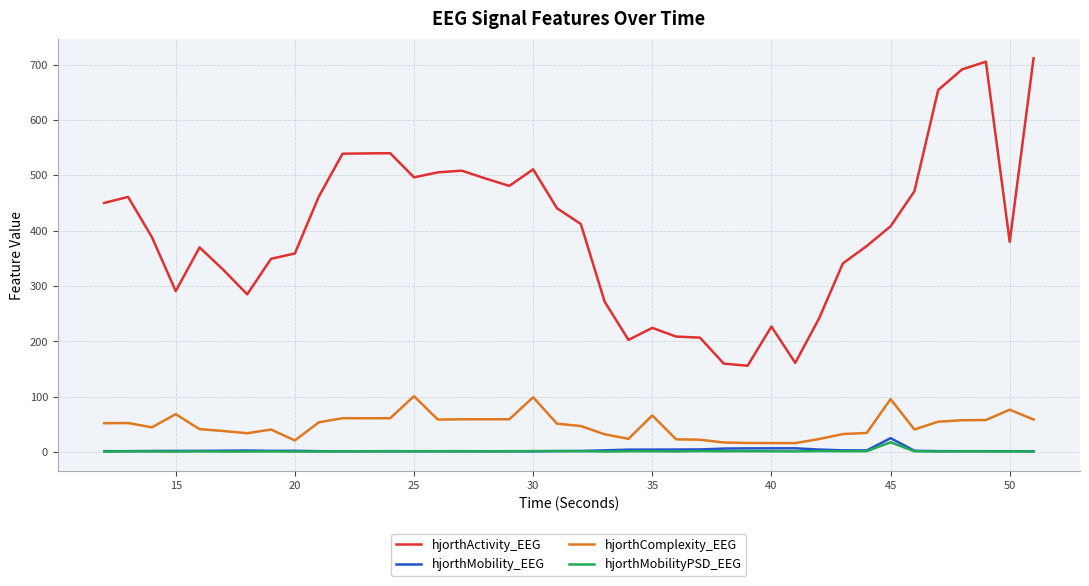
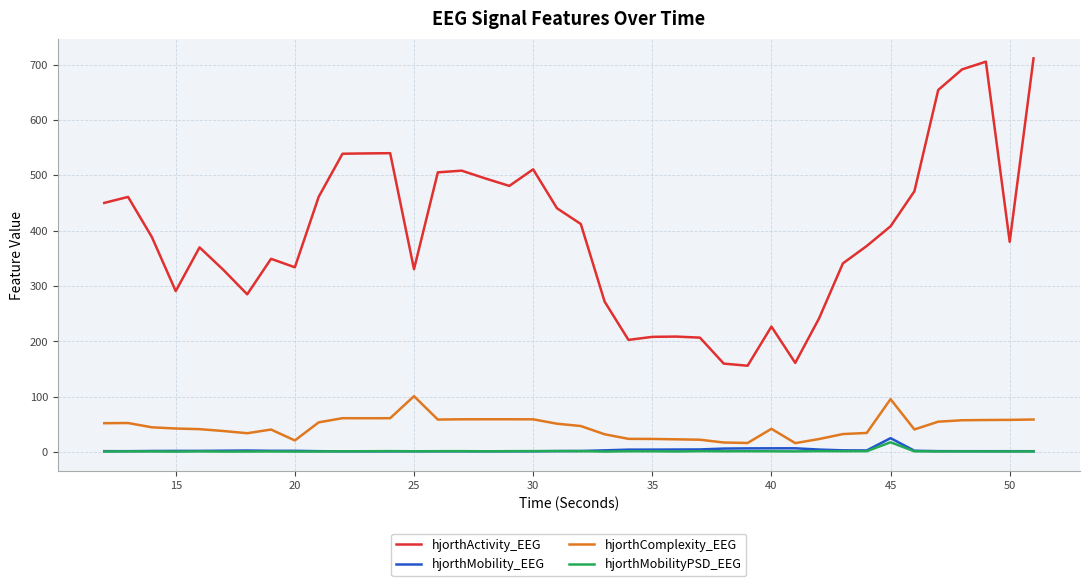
hjorthComplexity_EEG, 15: 70 -> 40
hjorthActivity_EEG, 20: 360 -> 330
hjorthActivity_EEG, 25: 500 -> 330
hjorthComplexity_EEG, 30: 100 -> 60
hjorthActivity_EEG, 35: 220 -> 210
hjorthComplexity_EEG, 35: 70 -> 20
hjorthComplexity_EEG, 40: 20 -> 40
hjorthComplexity_EEG, 50: 80 -> 60
